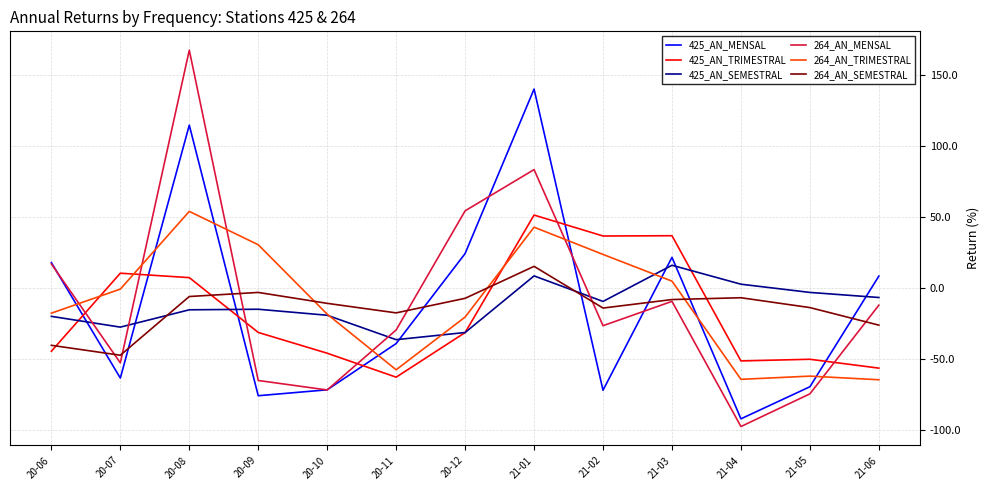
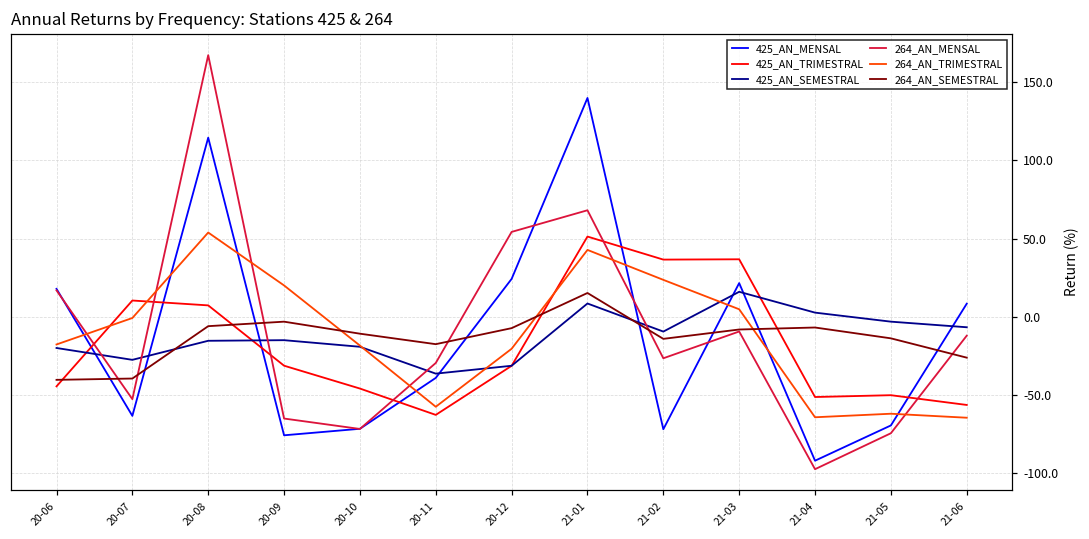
264_AN_SEMESTRAL, 20-07: -48 -> -40
264_AN_TRIMESTRAL, 20-09: 30 -> 20
264_AN_MENSAL, 21-01: 83 -> 68
